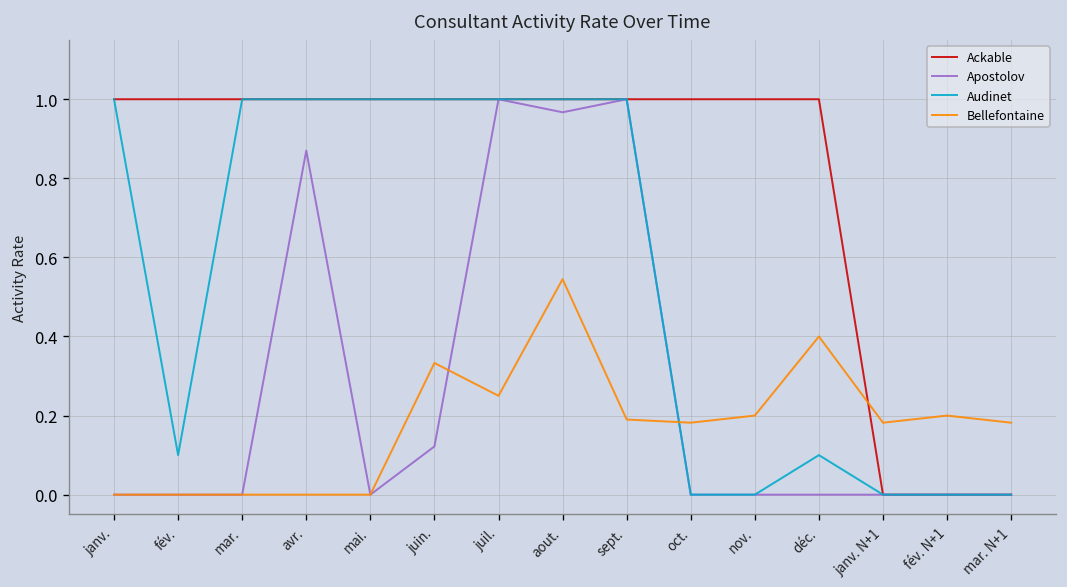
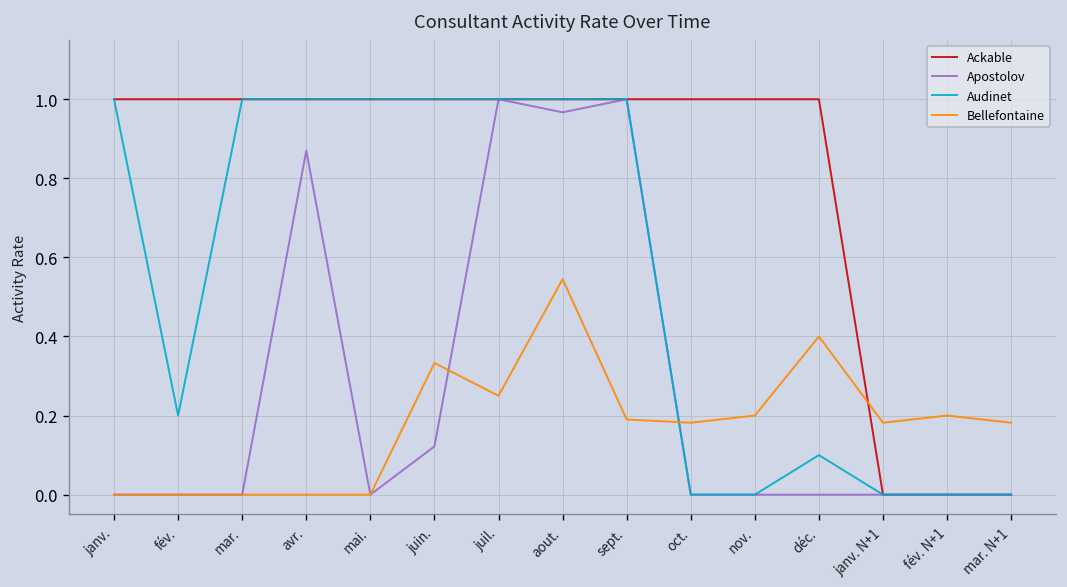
Audinet, fév.: 0.1 -> 0.2
